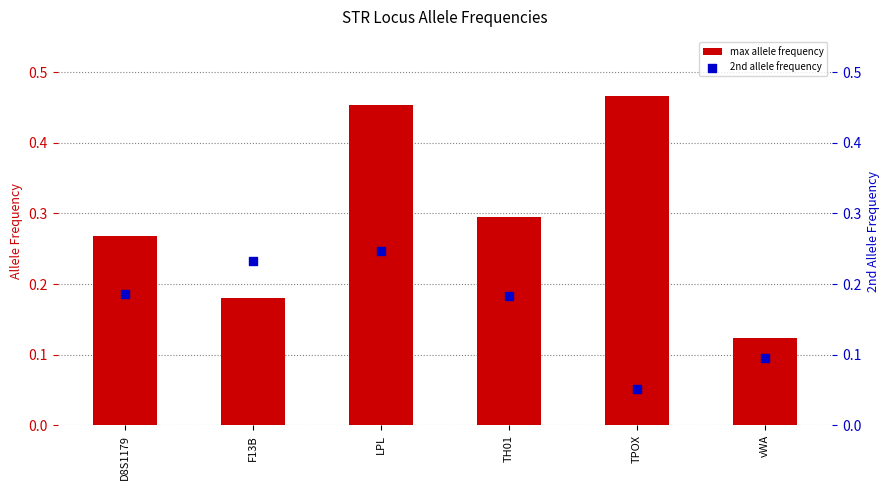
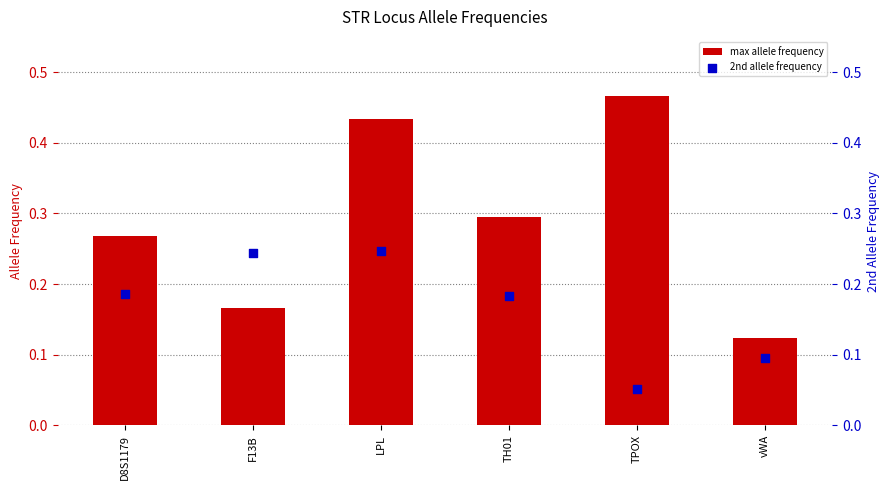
max allele frequency, F13B: 0.18 -> 0.17
max allele frequency, LPL: 0.45 -> 0.43
2nd allele frequency, F13B: 0.23 -> 0.24
